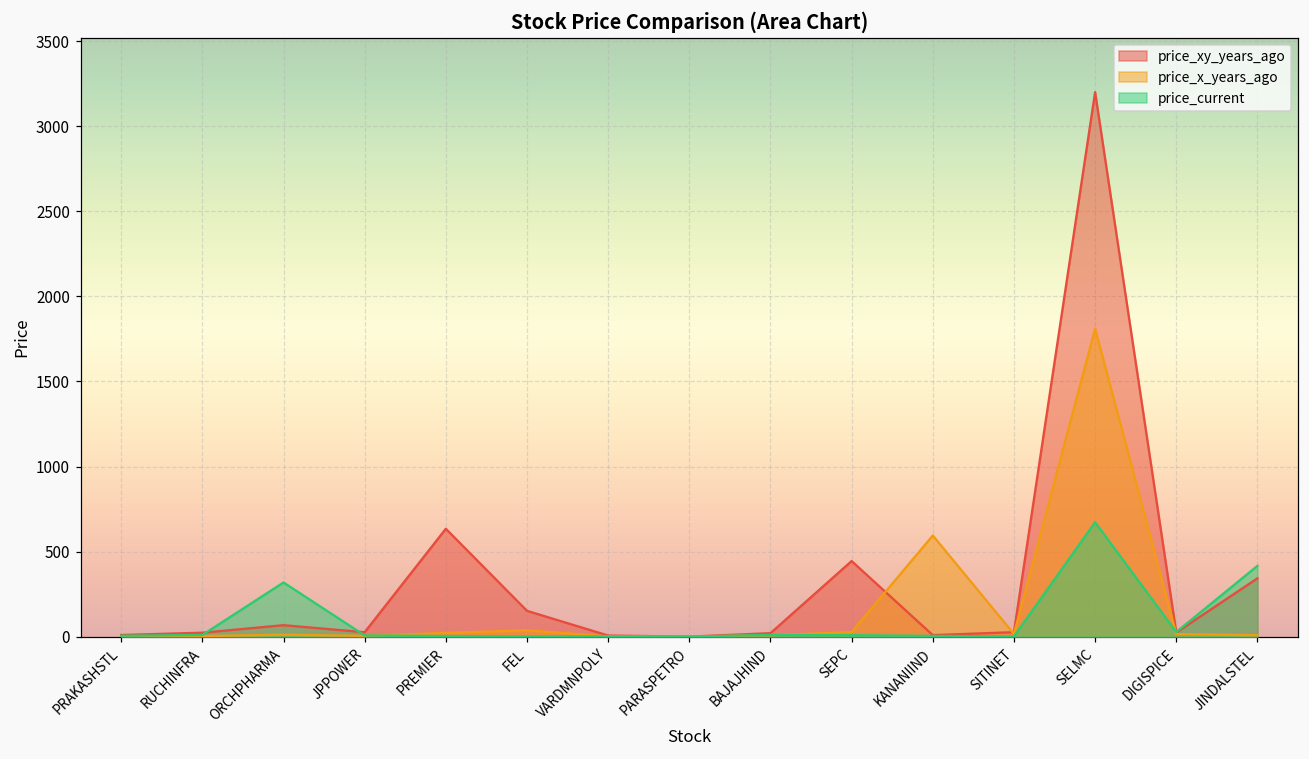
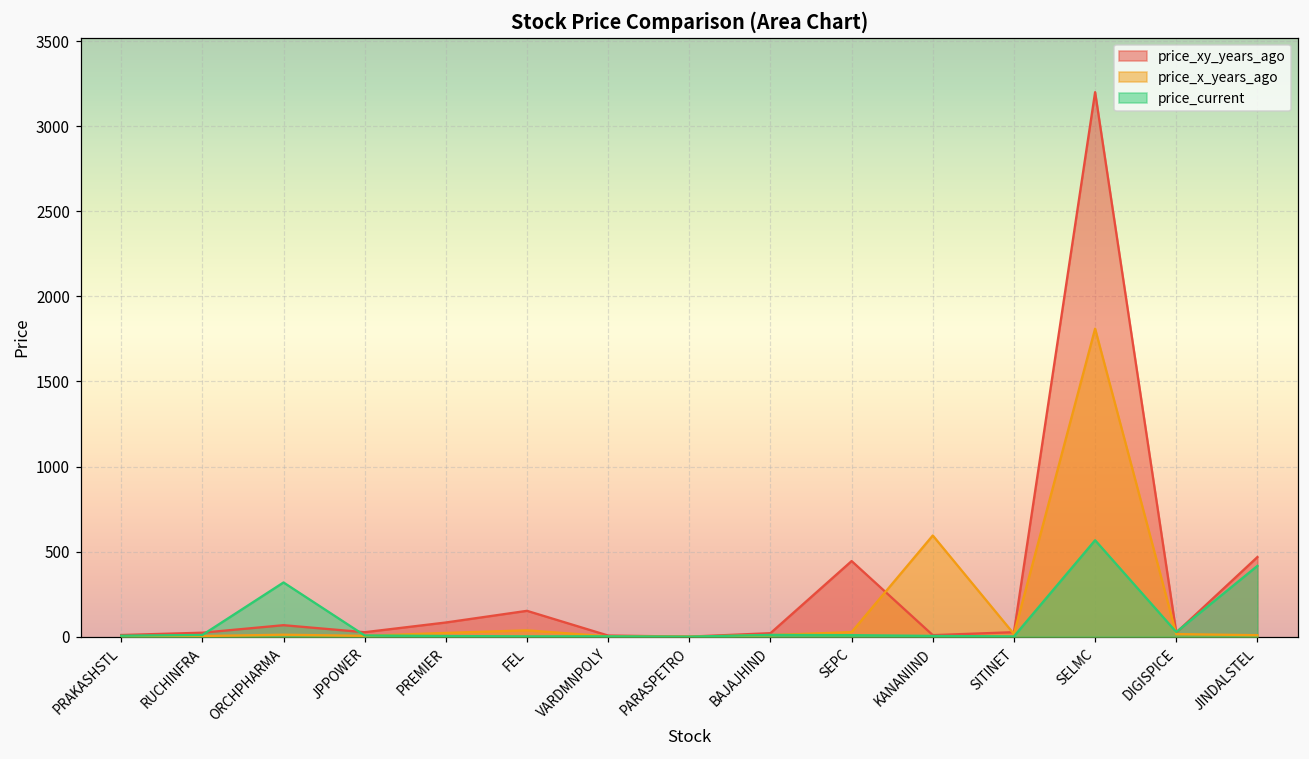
price_xy_years_ago, PREMIER: 630 -> 80
price_current, SELMC: 670 -> 570
price_xy_years_ago, JINDALSTEL: 340 -> 470
